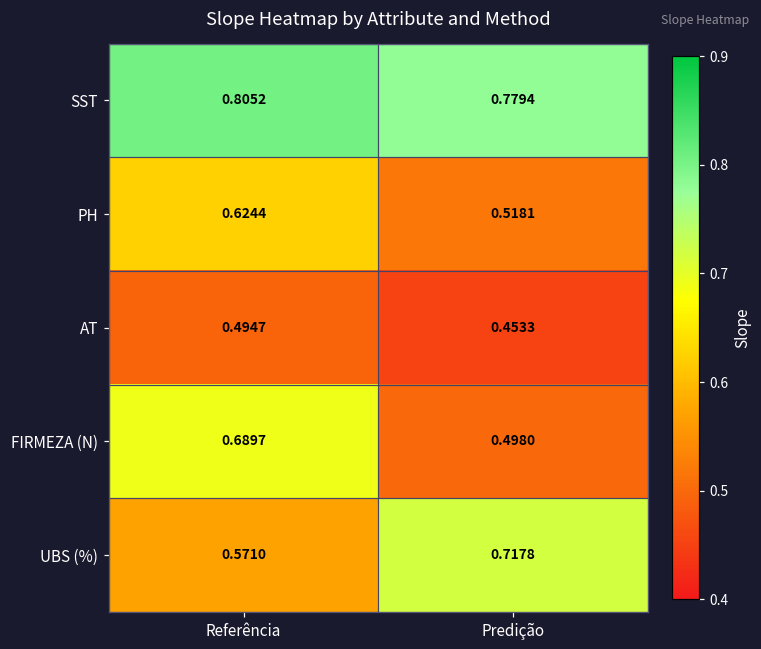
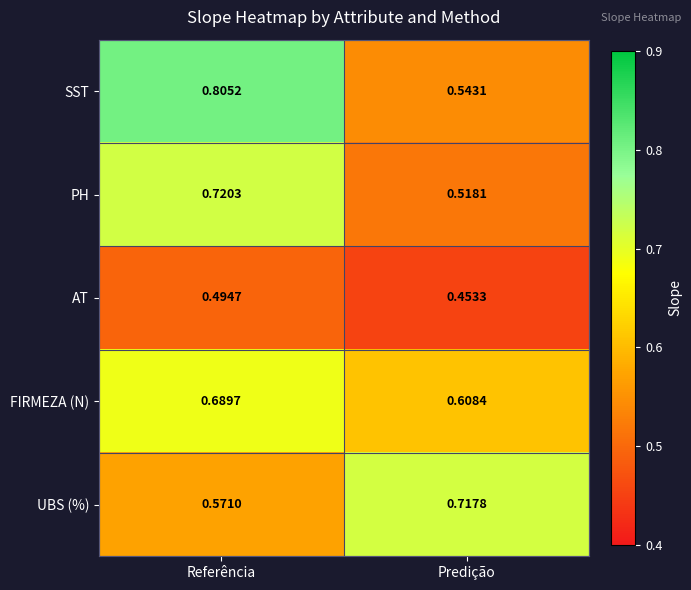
SST, Predição: 0.7794 -> 0.5431
PH, Referência: 0.6244 -> 0.7203
FIRMEZA (N), Predição: 0.4980 -> 0.6084
